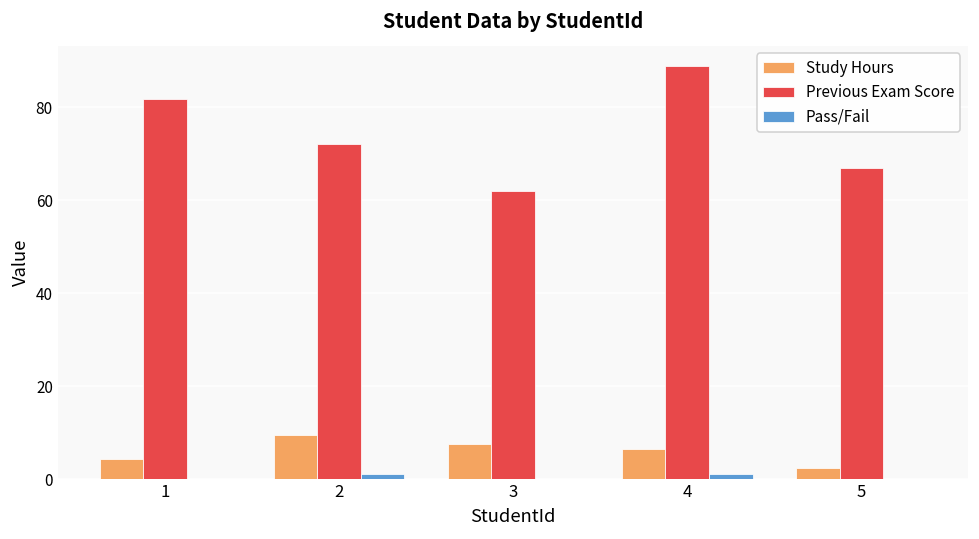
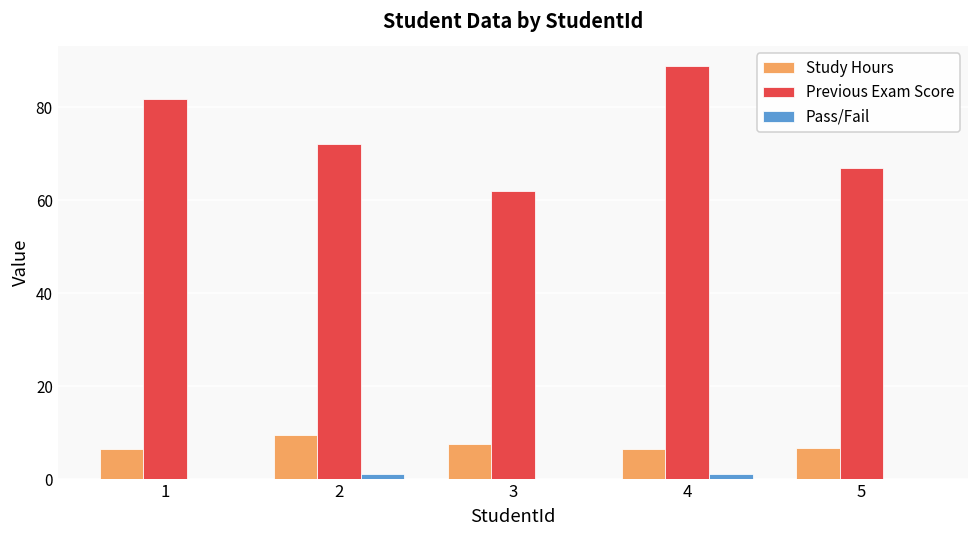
Study Hours, 1: 4 -> 7
Study Hours, 5: 2 -> 7
